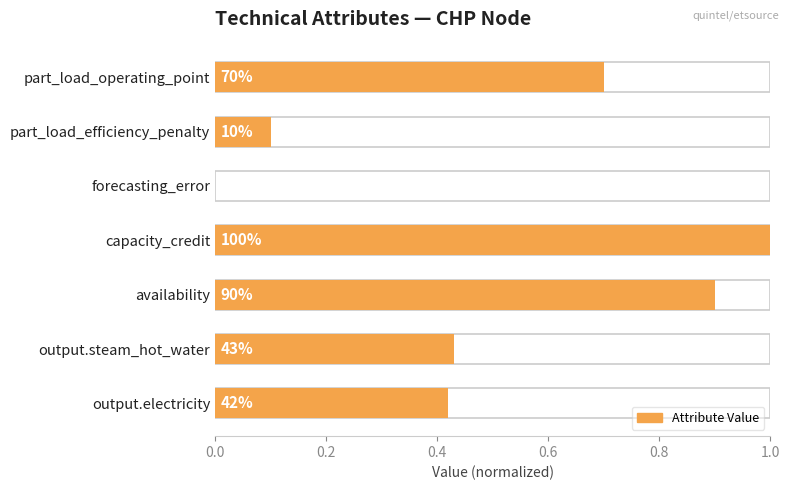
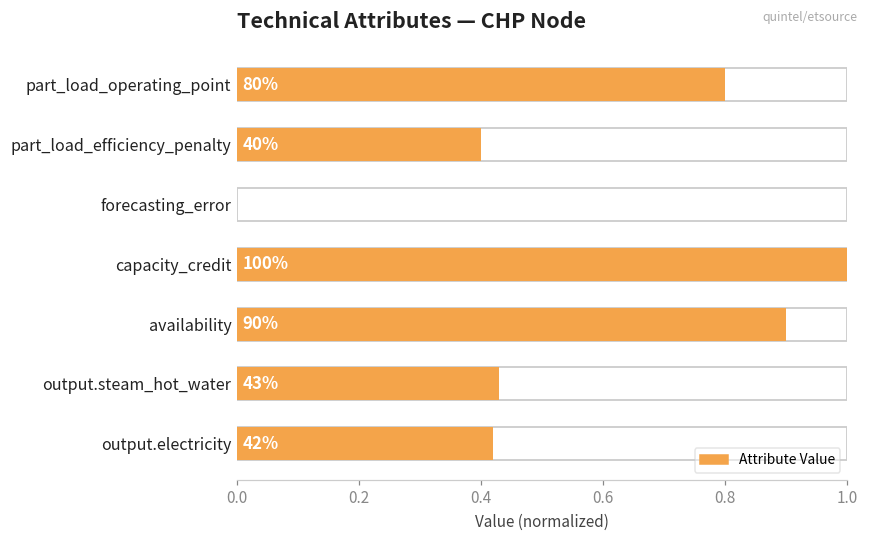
Attribute Value, part_load_operating_point: 70% -> 80%
Attribute Value, part_load_efficiency_penalty: 10% -> 40%
